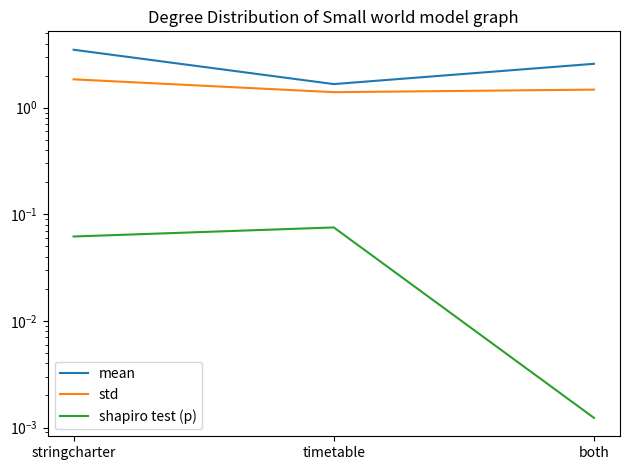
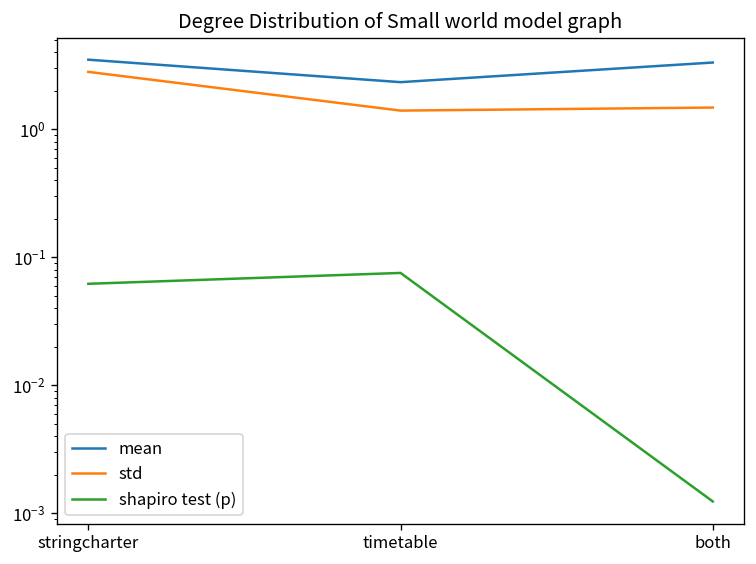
std, stringcharter: 1.8 -> 2.8
mean, timetable: 1.7 -> 2.3
mean, both: 2.6 -> 3.3
